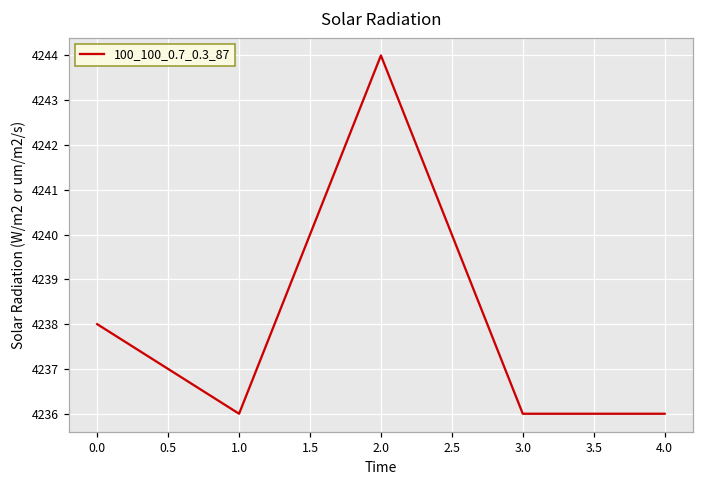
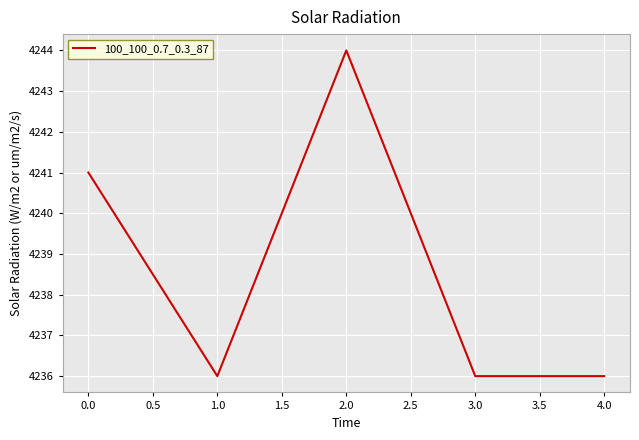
0.0: 4238 -> 4241
